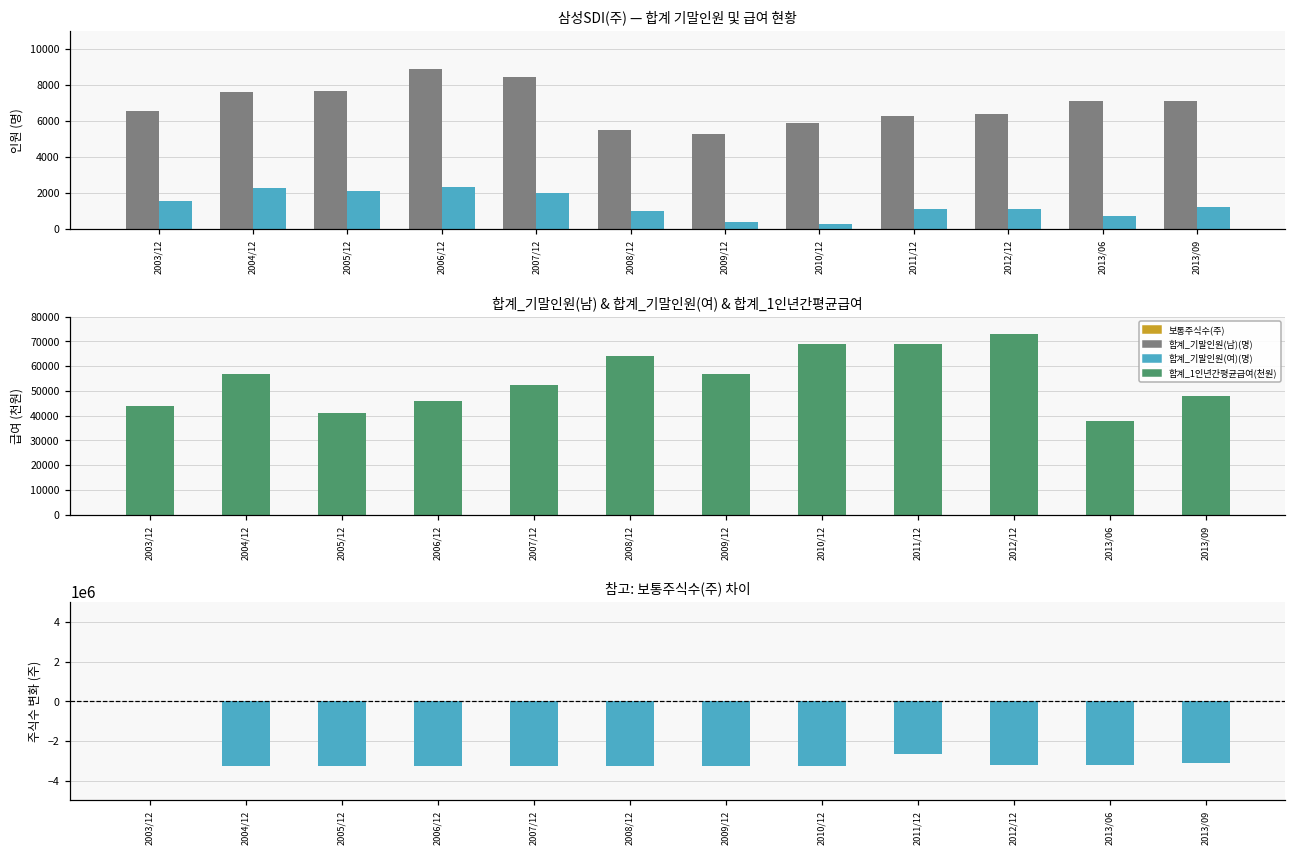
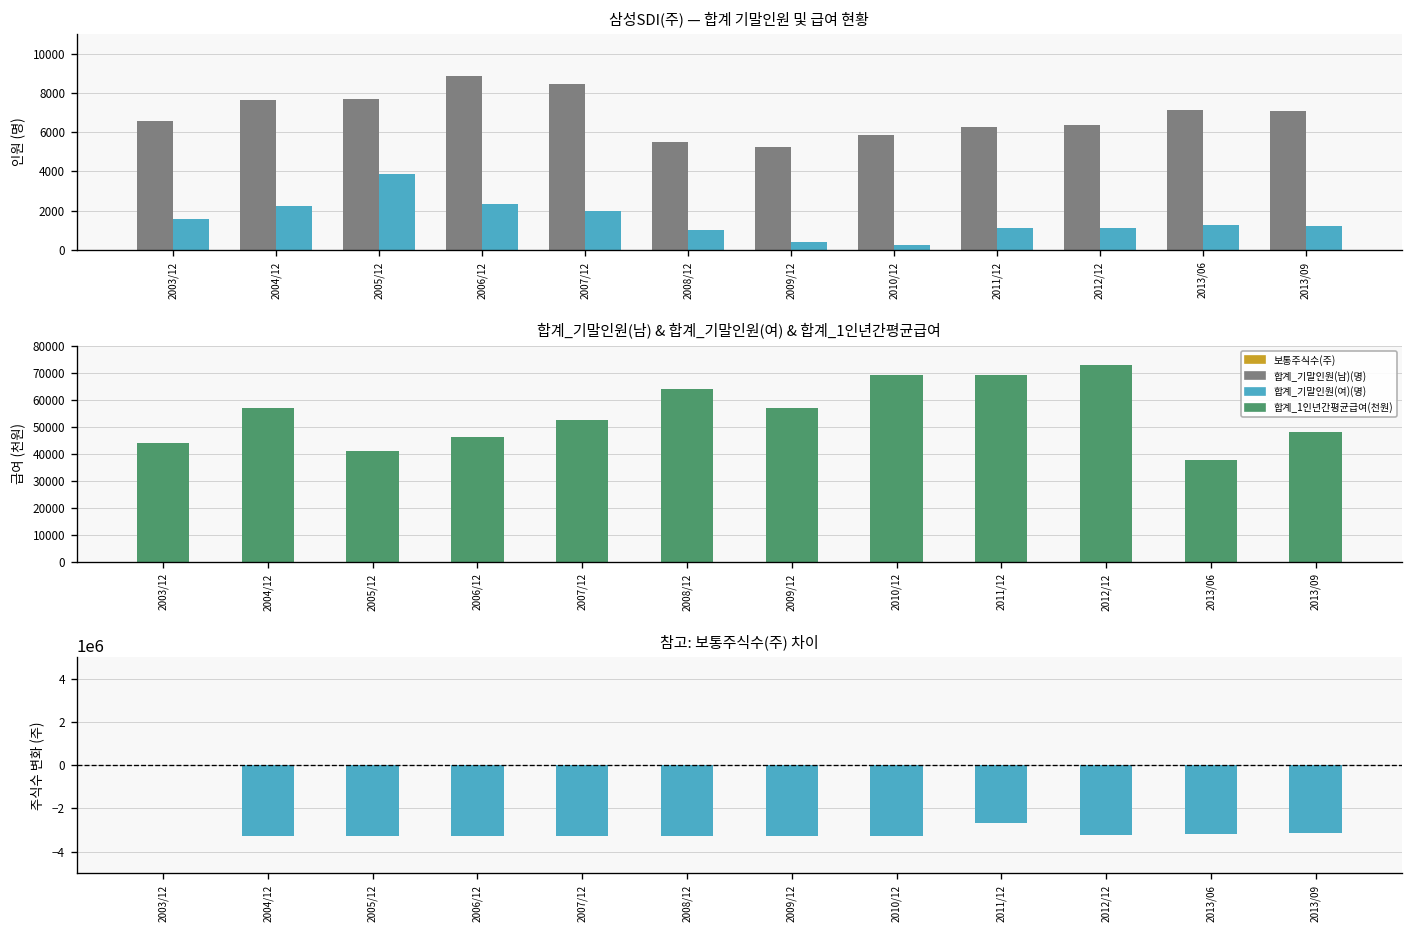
삼성SDI(주) — 합계 기말인원 및 급여 현황, 합계_기말인원(여)(명), 2005/12: 2100 -> 3900
삼성SDI(주) — 합계 기말인원 및 급여 현황, 합계_기말인원(여)(명), 2013/06: 700 -> 1300
